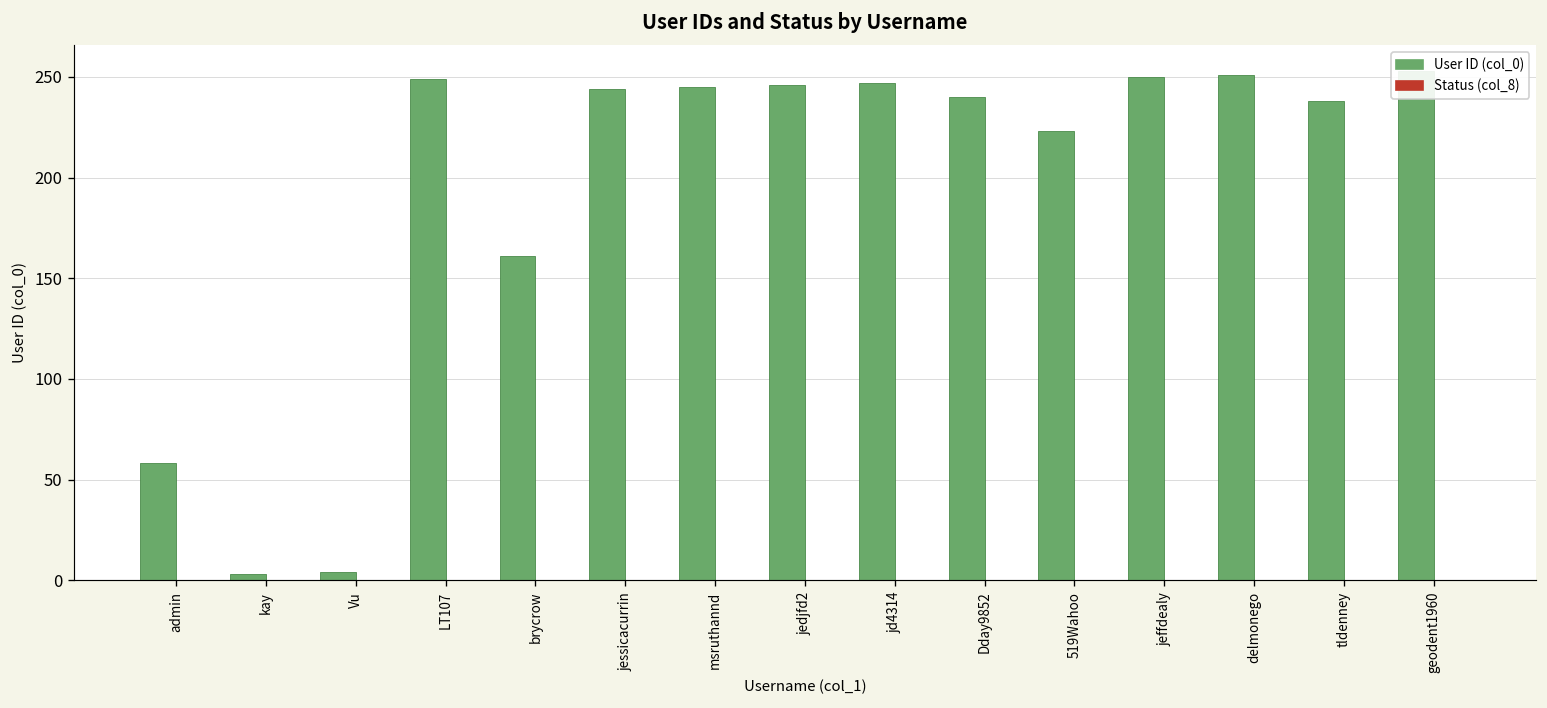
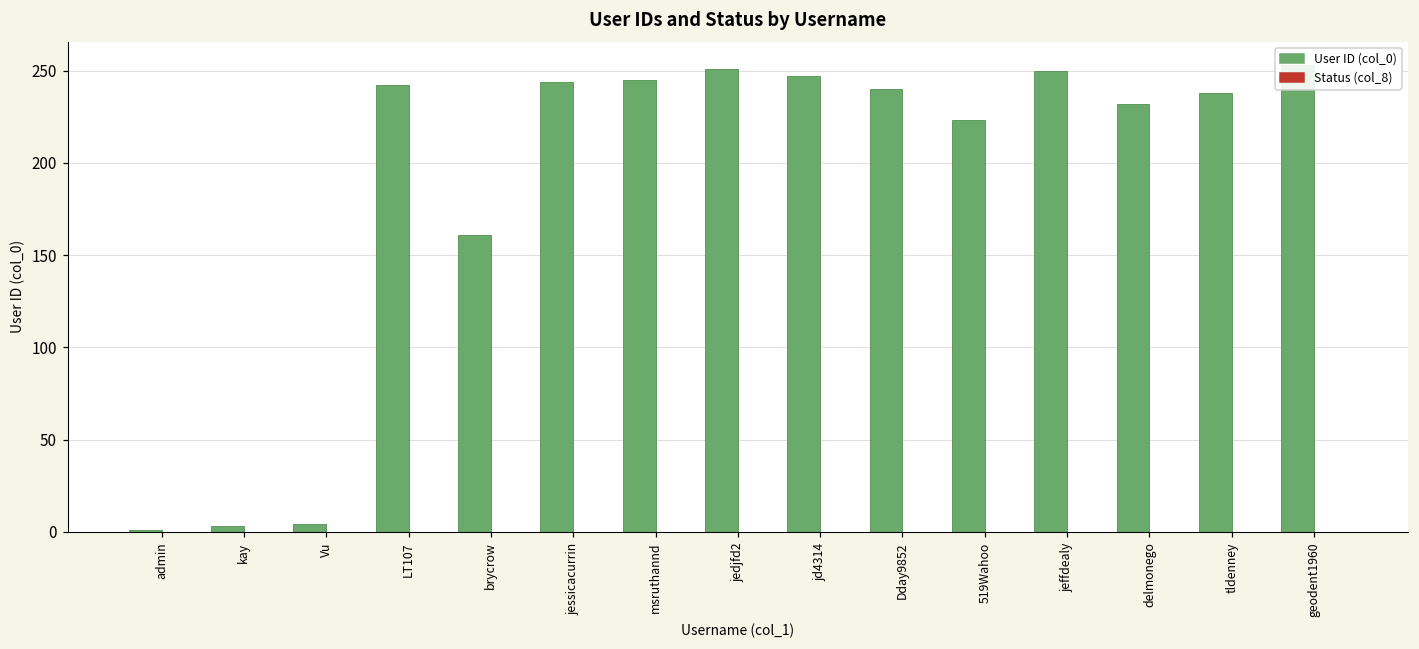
User ID (col_0), admin: 58 -> 1
User ID (col_0), LT107: 249 -> 242
User ID (col_0), jedjfd2: 246 -> 251
User ID (col_0), delmonego: 251 -> 232
